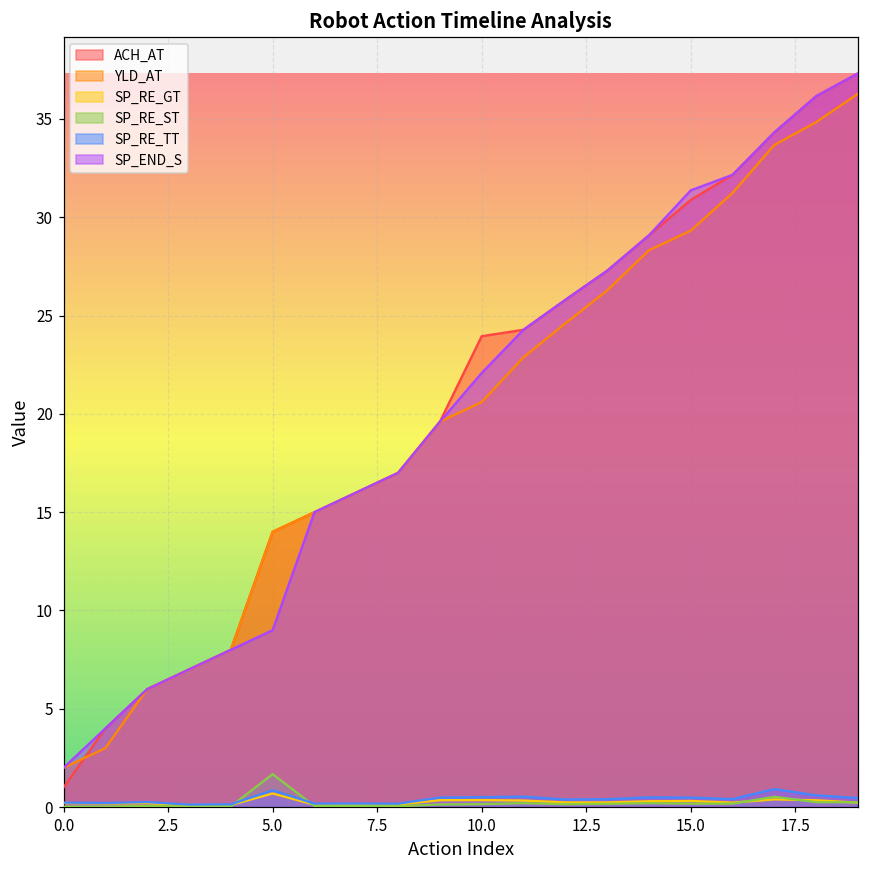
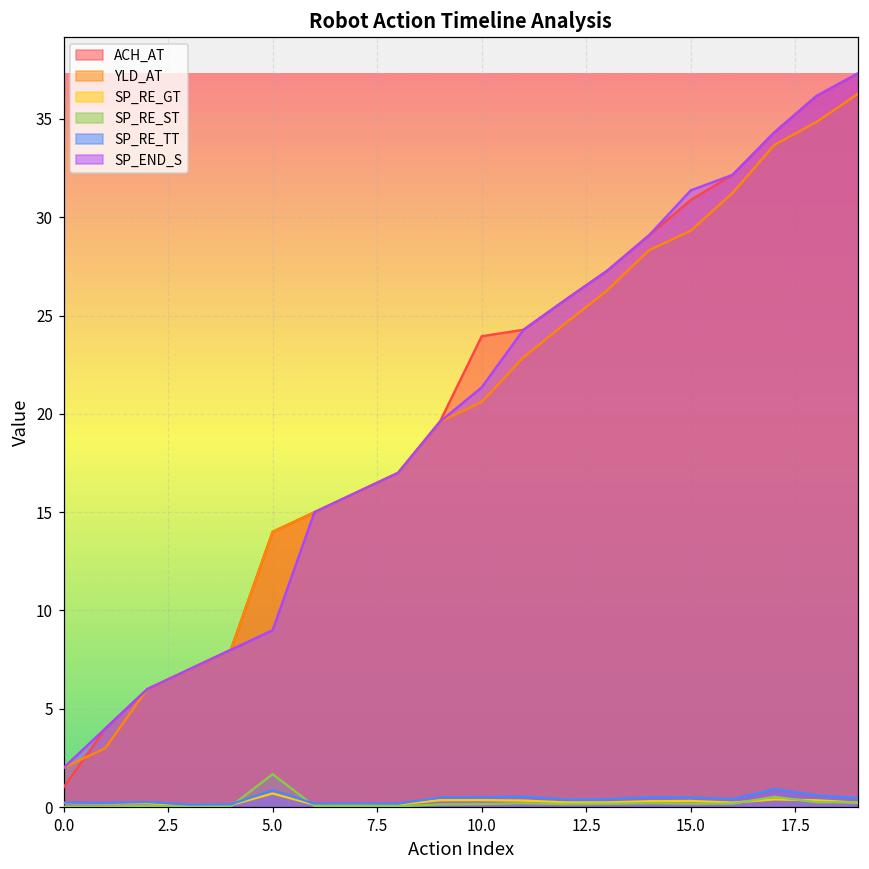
SP_END_S, 10.0: 22.1 -> 21.4
